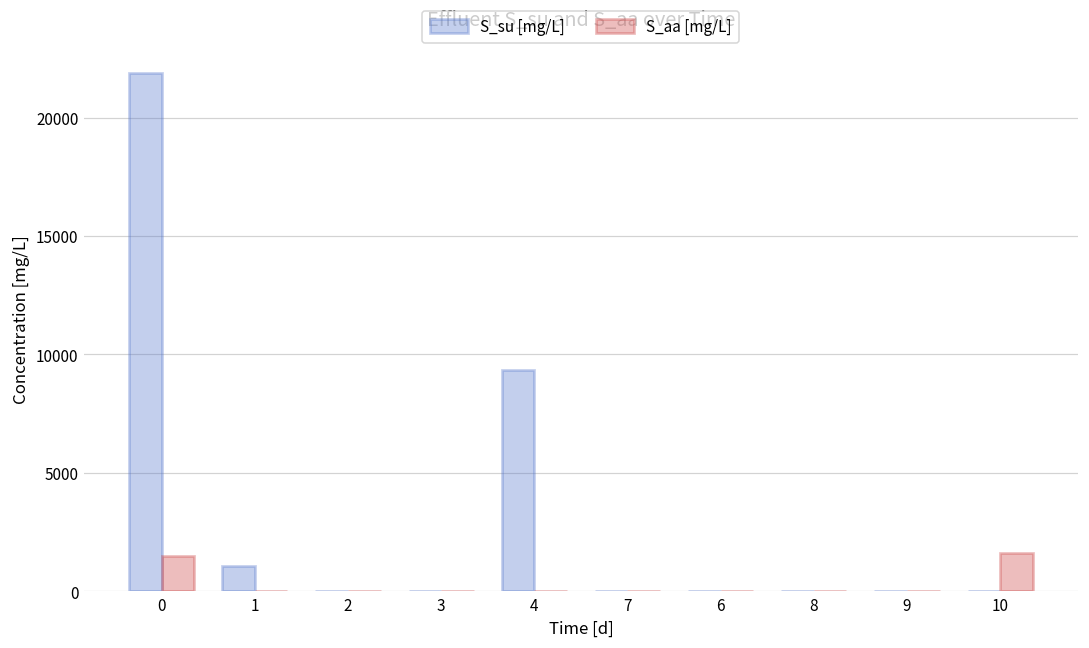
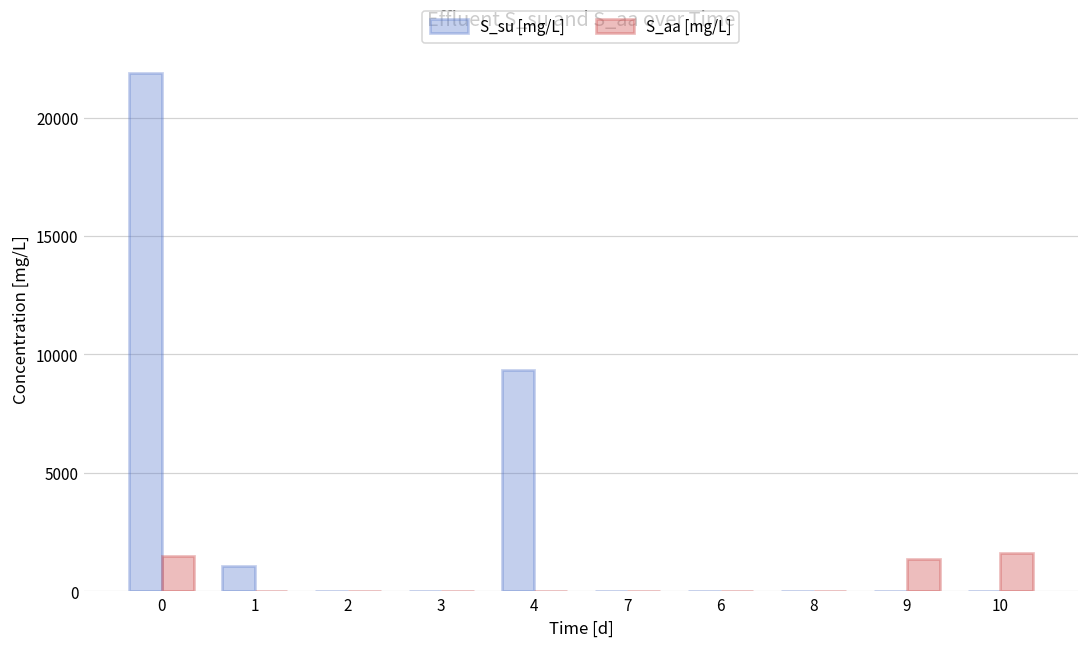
S_aa [mg/L], 9: 0 -> 1400
